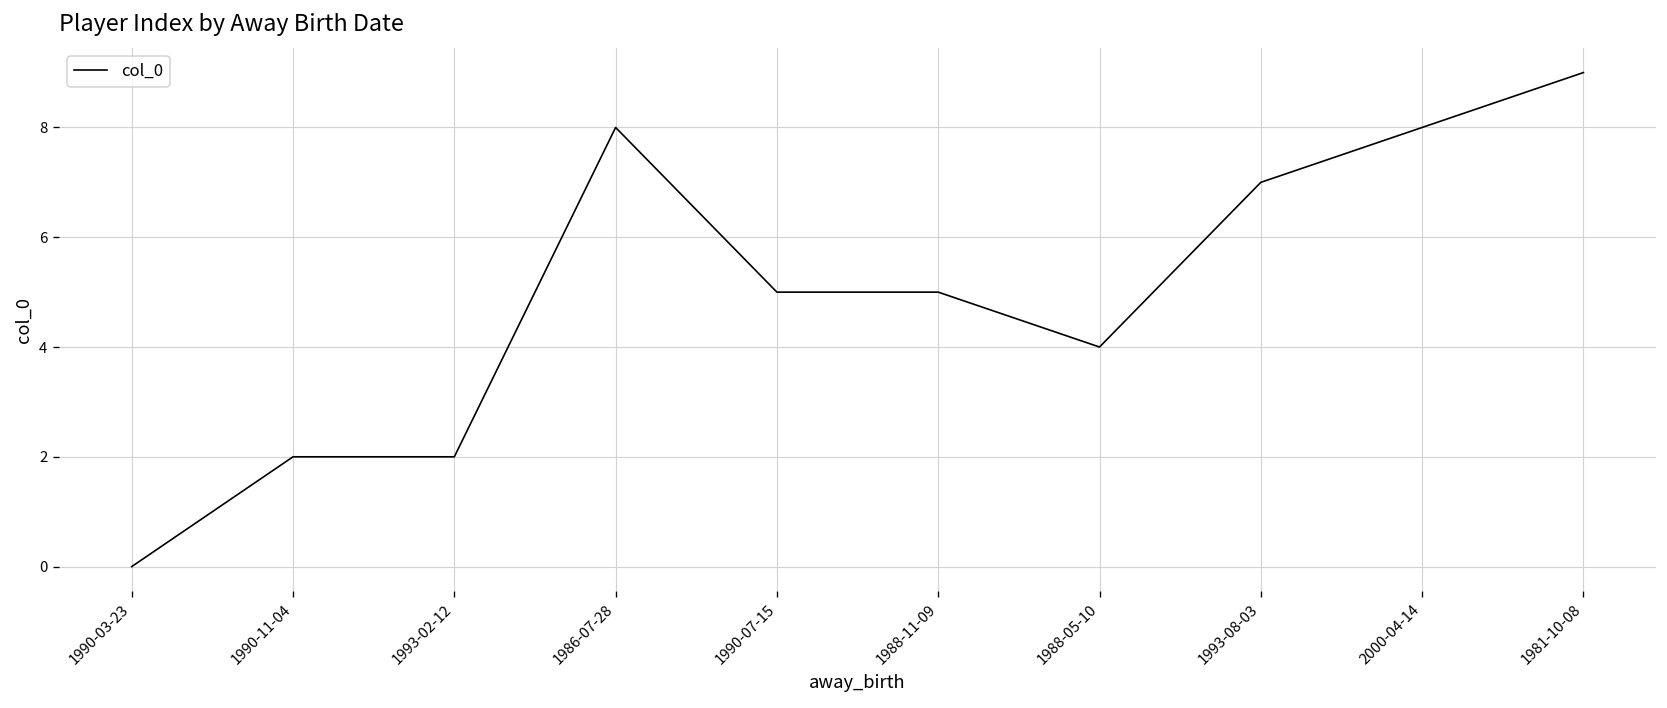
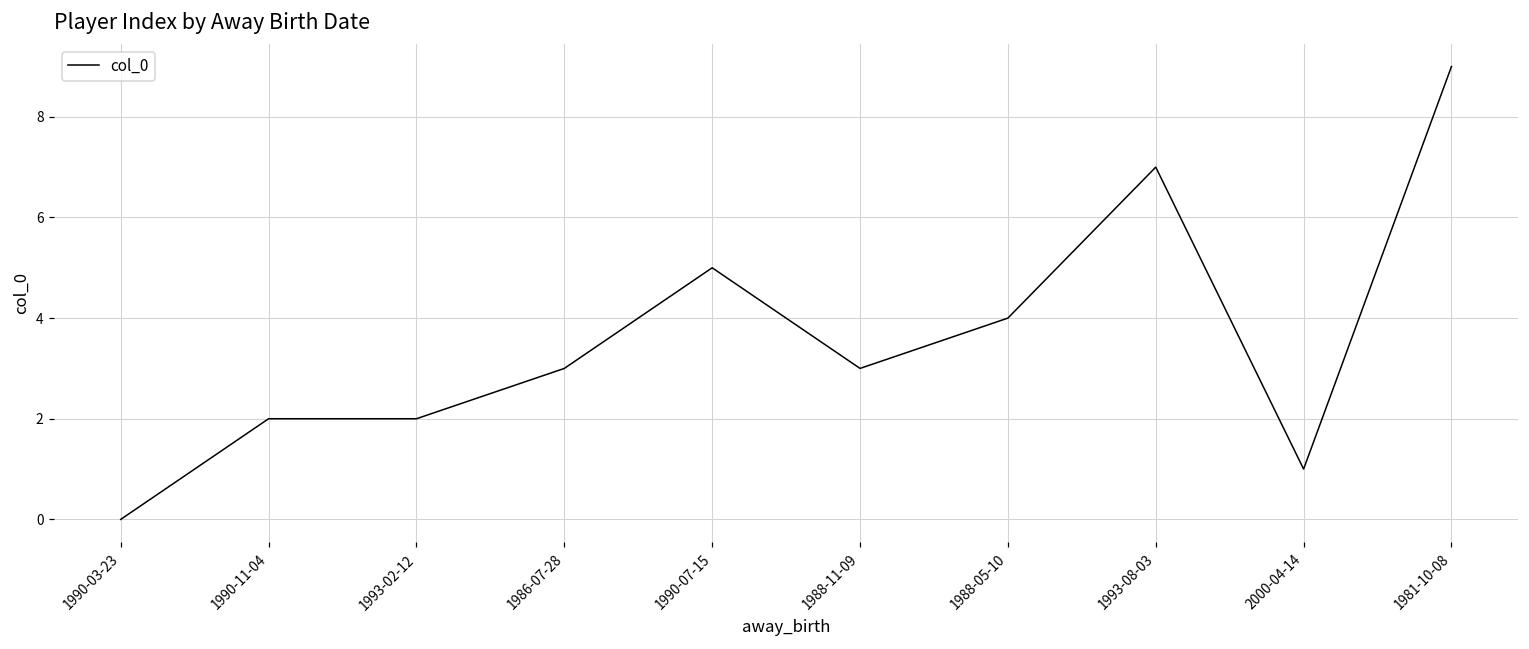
1986-07-28: 8 -> 3
1988-11-09: 5 -> 3
2000-04-14: 8 -> 1
